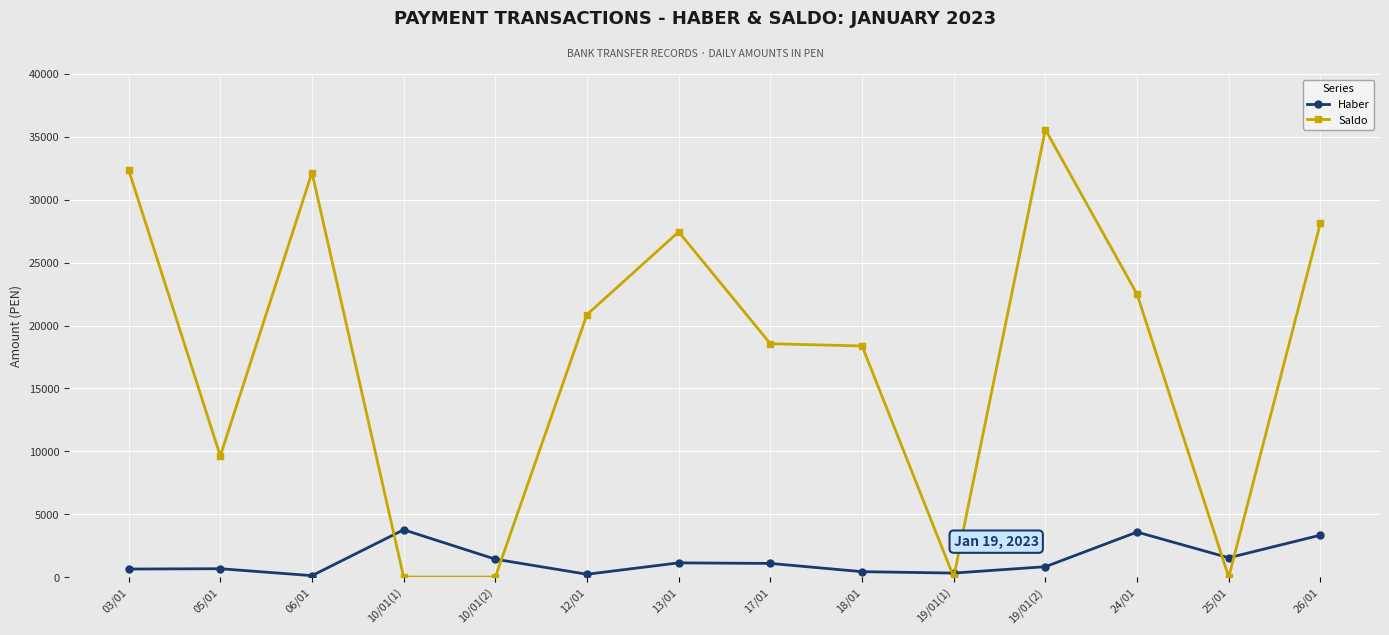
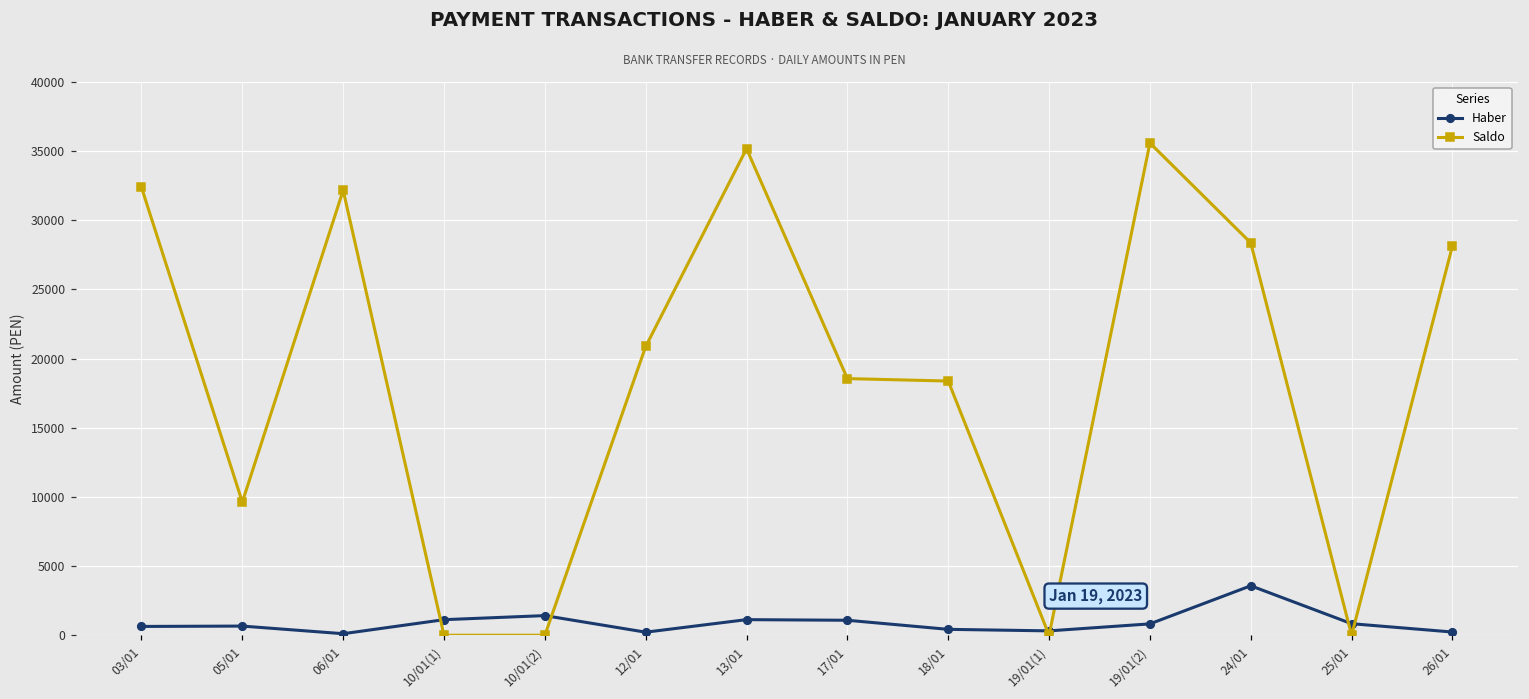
Haber, 10/01(1): 3800 -> 1100
Saldo, 13/01: 27400 -> 35200
Saldo, 24/01: 22500 -> 28400
Haber, 25/01: 1500 -> 800
Haber, 26/01: 3300 -> 200
